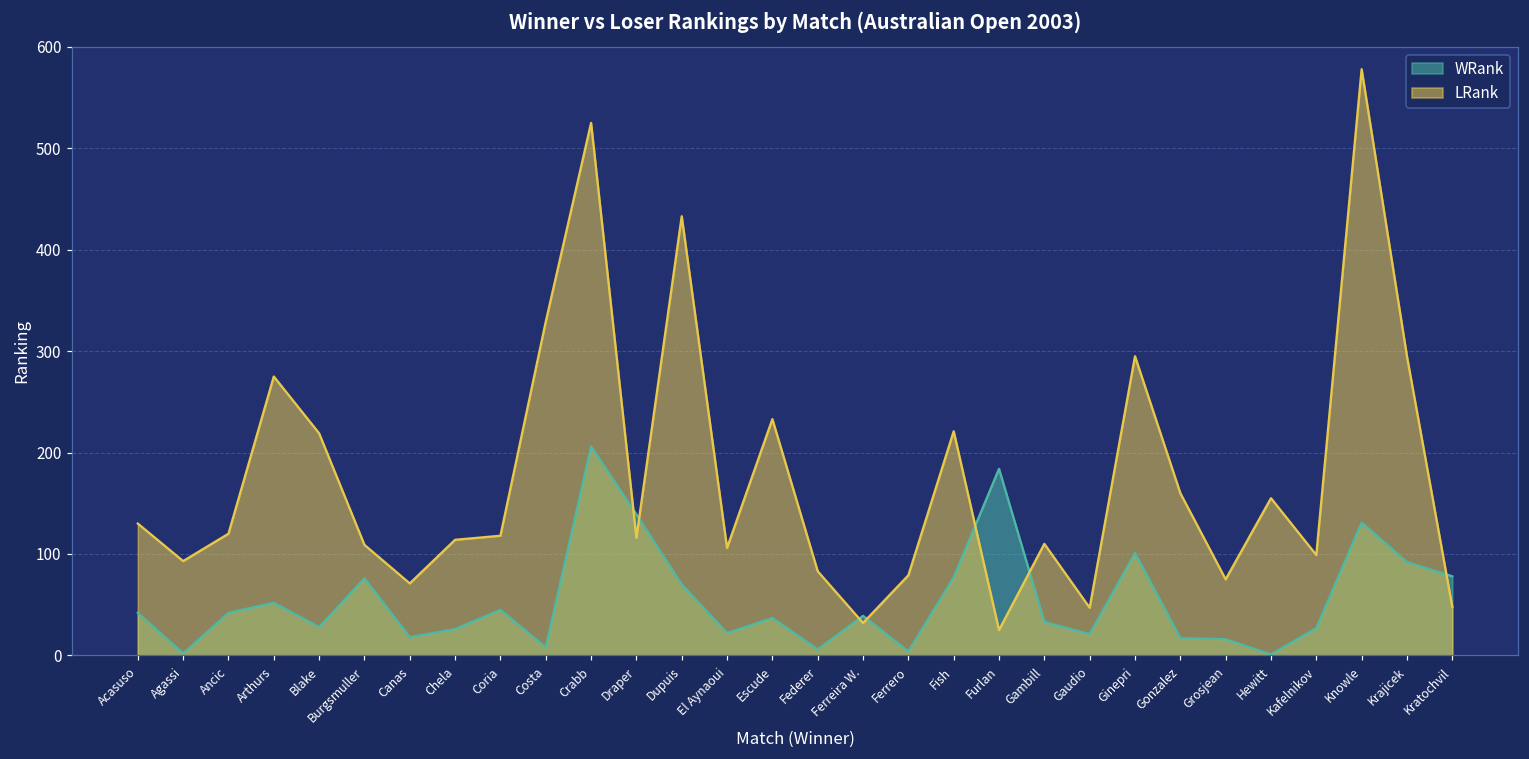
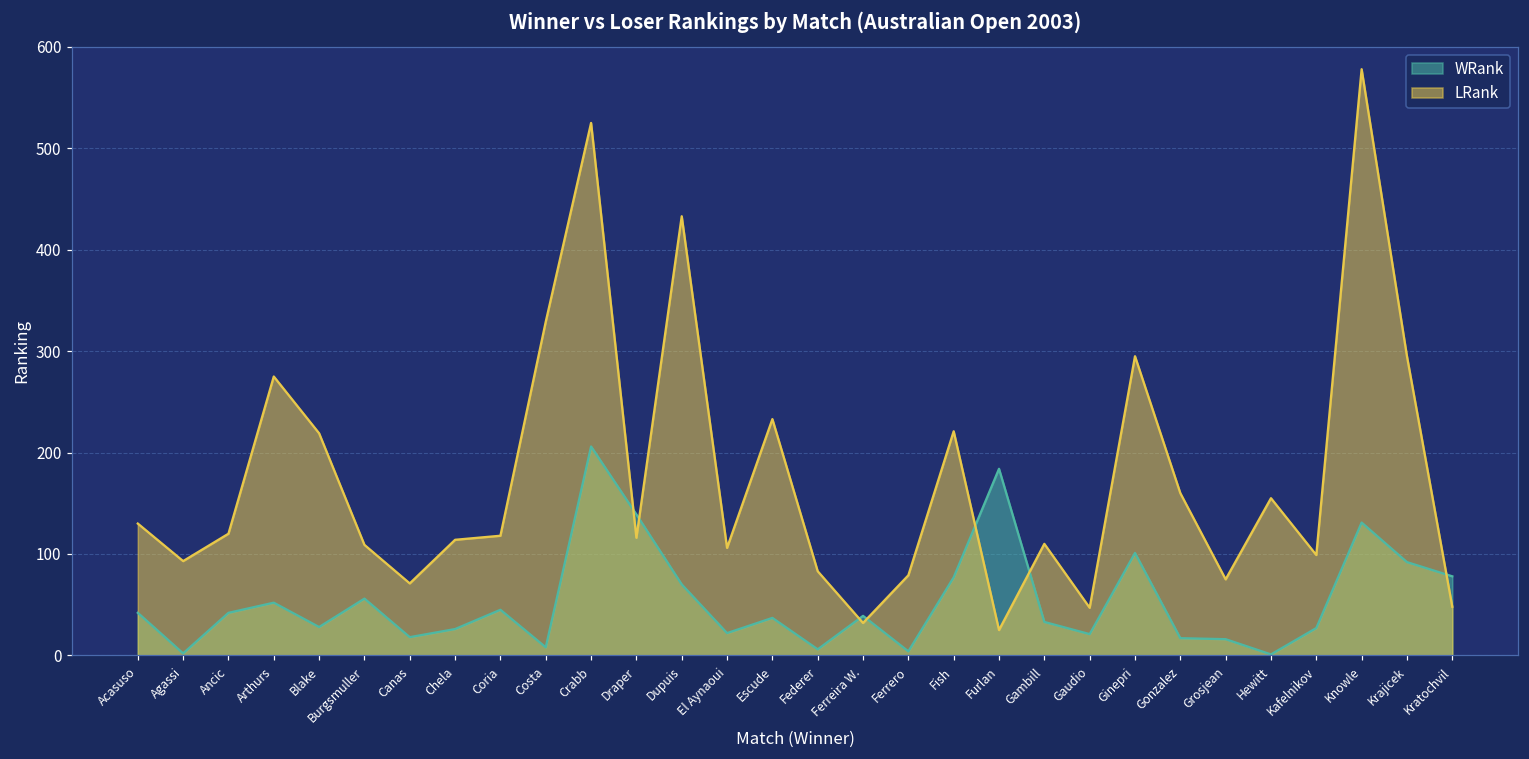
WRank, Burgsmuller: 80 -> 60
